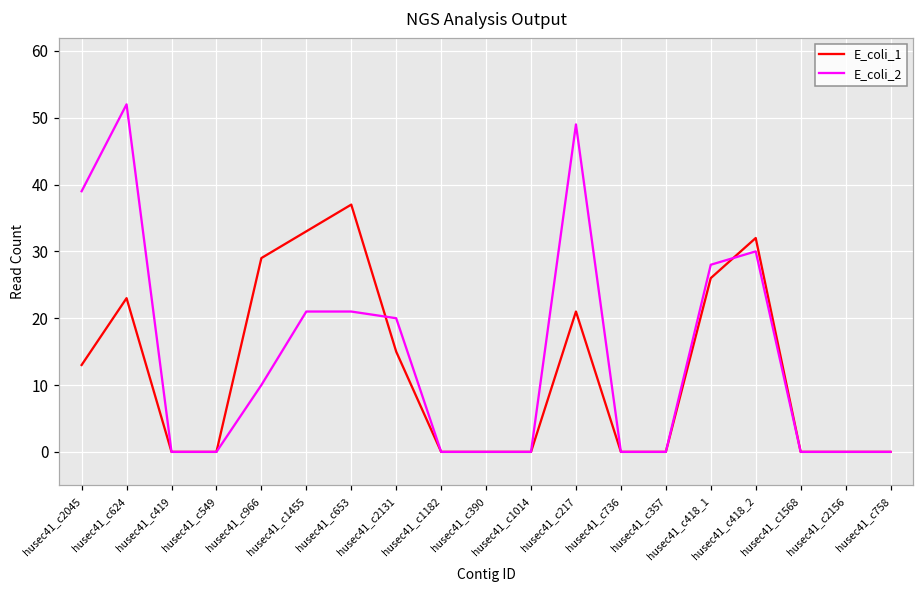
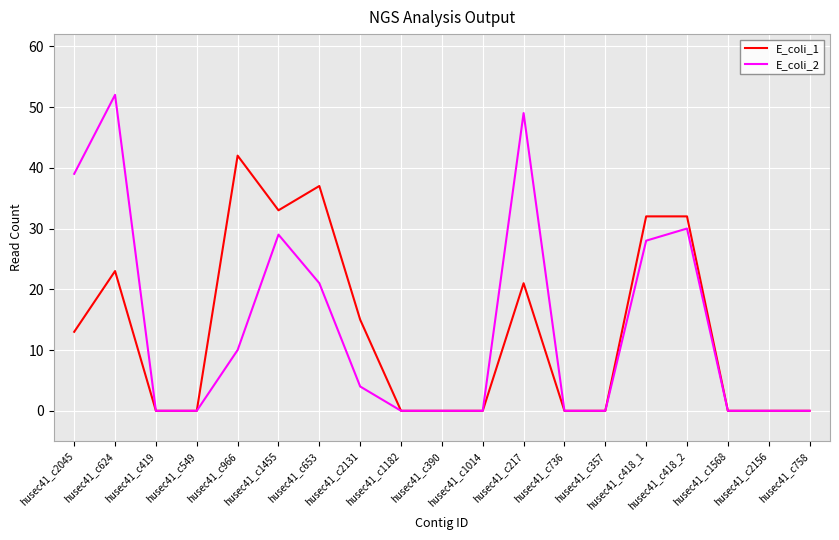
E_coli_1, husec41_c966: 29 -> 42
E_coli_2, husec41_c1455: 21 -> 29
E_coli_2, husec41_c2131: 20 -> 4
E_coli_1, husec41_c418_1: 26 -> 32
